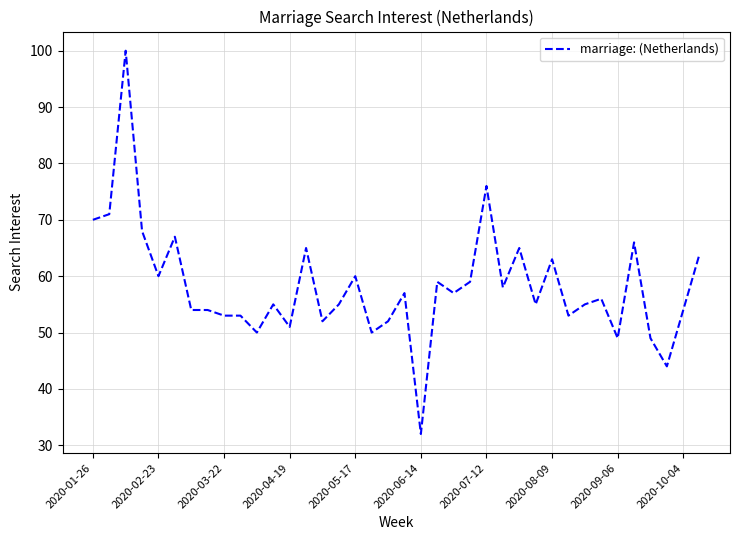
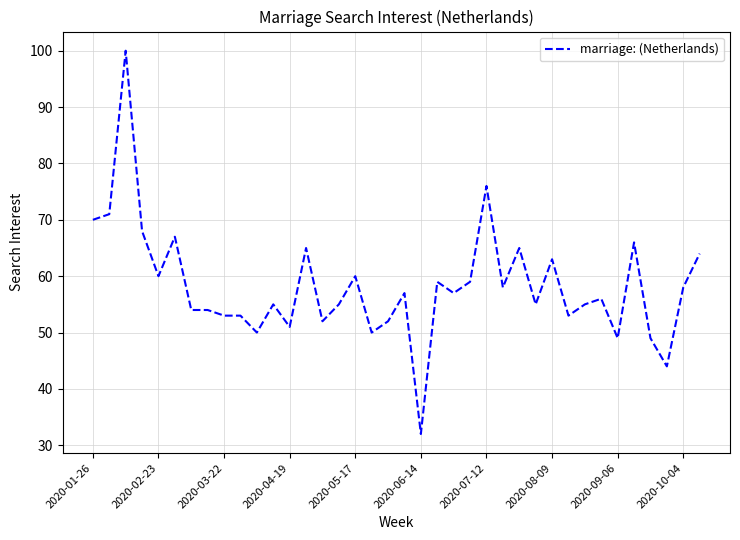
2020-10-04: 54 -> 58
